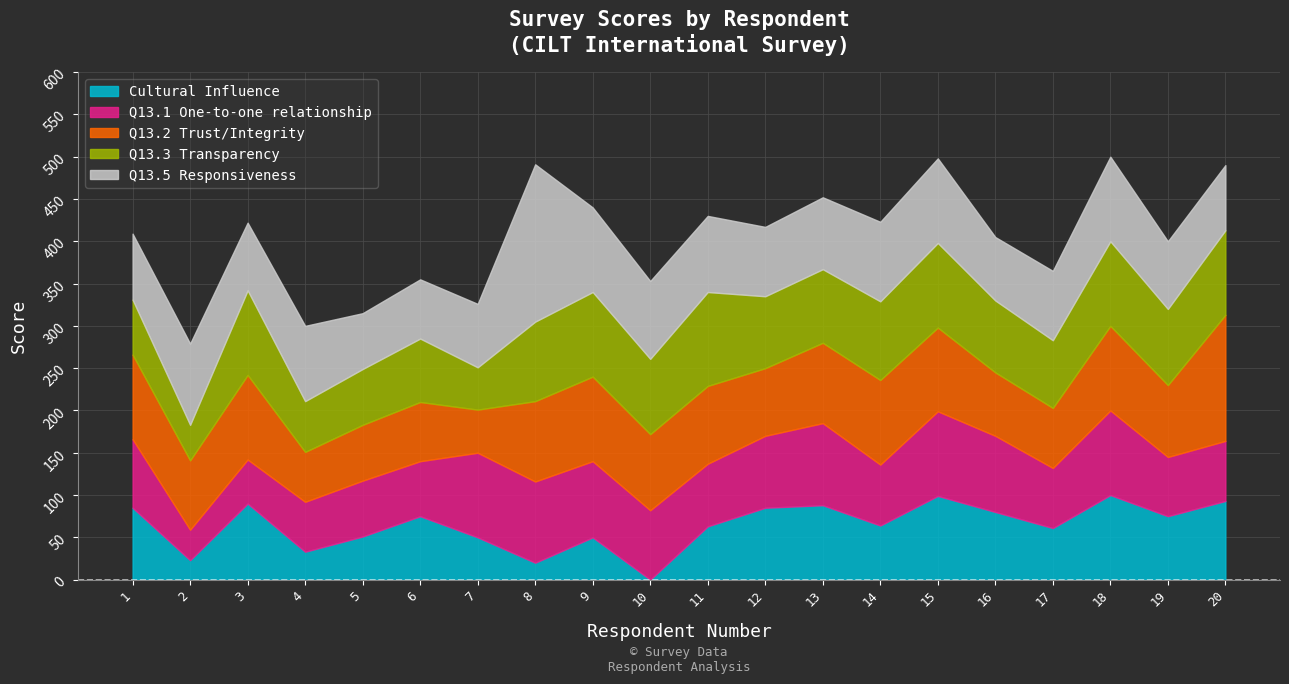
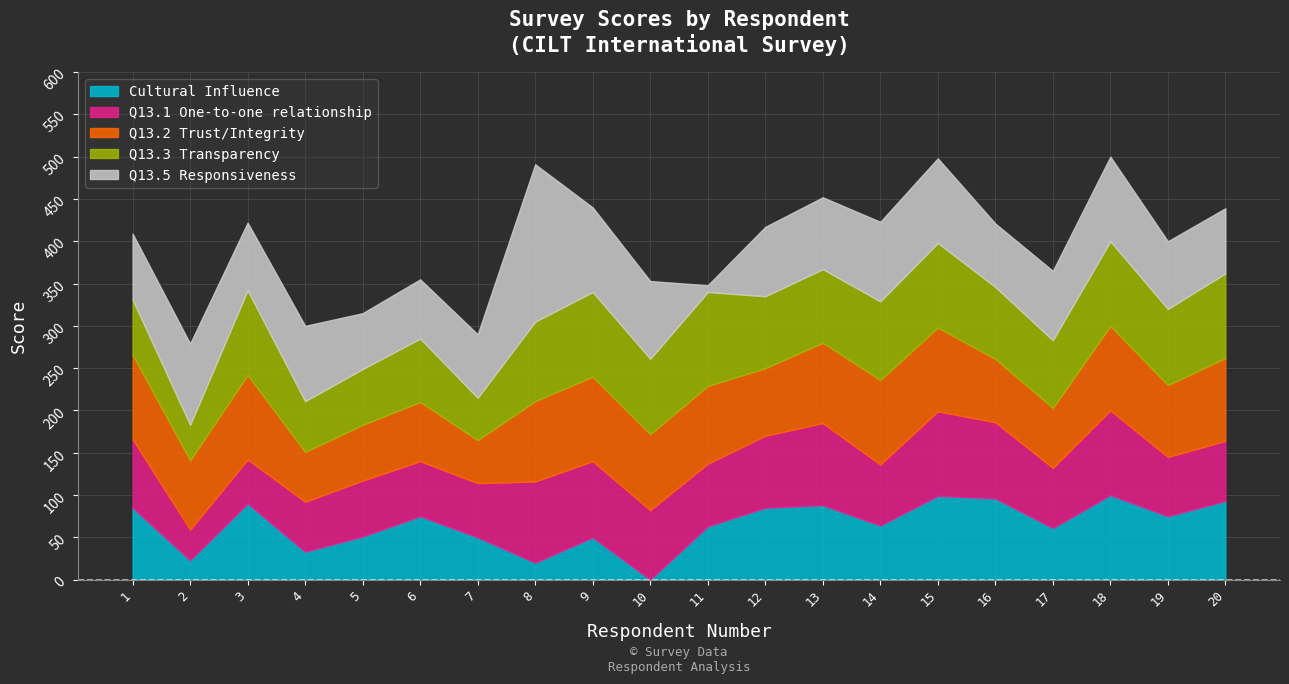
Q13.1 One-to-one relationship, 7: 100 -> 60
Q13.5 Responsiveness, 11: 90 -> 10
Cultural Influence, 16: 80 -> 100
Q13.2 Trust/Integrity, 20: 150 -> 100
